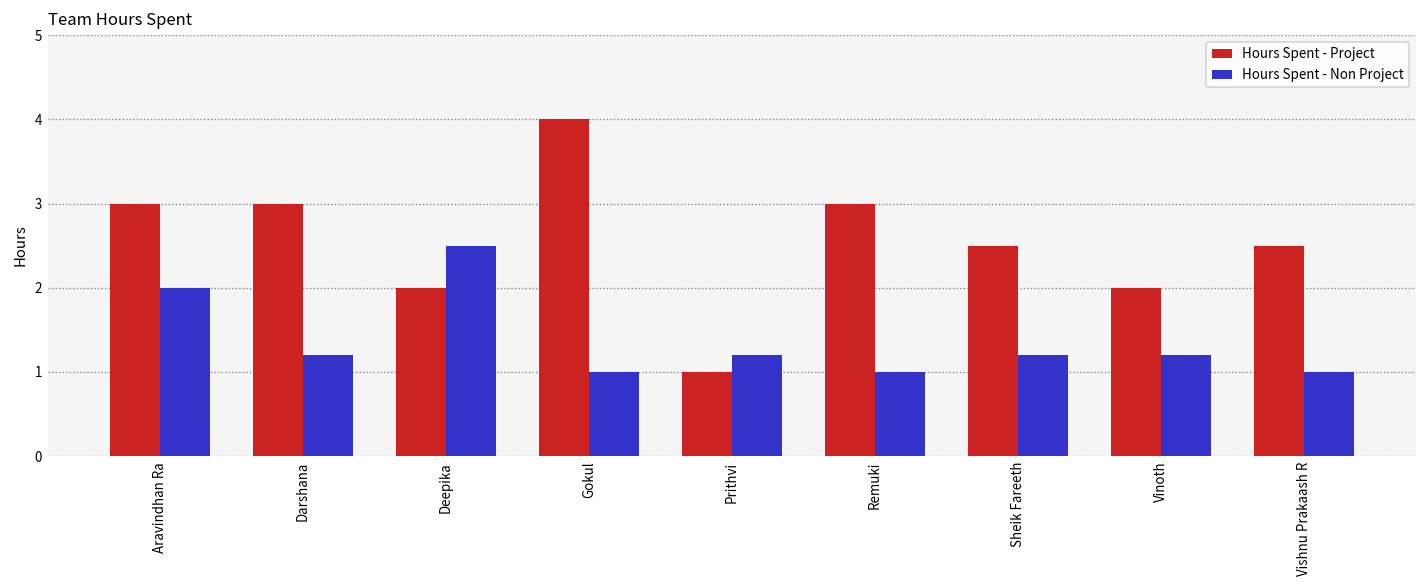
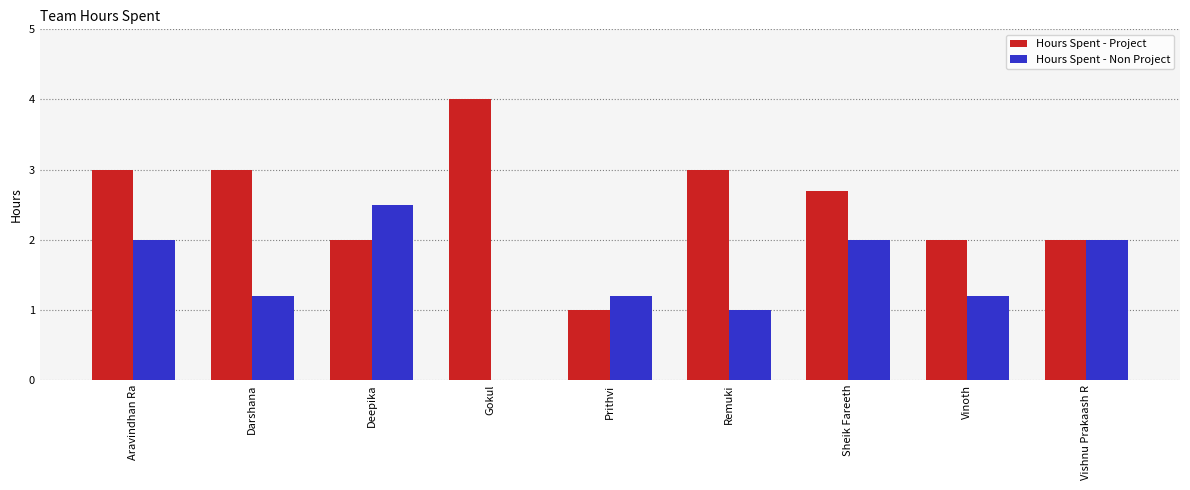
Hours Spent - Non Project, Gokul: 1 -> 0
Hours Spent - Project, Sheik Fareeth: 2.5 -> 2.7
Hours Spent - Non Project, Sheik Fareeth: 1.2 -> 2.0
Hours Spent - Project, Vishnu Prakaash R: 2.5 -> 2.0
Hours Spent - Non Project, Vishnu Prakaash R: 1 -> 2
